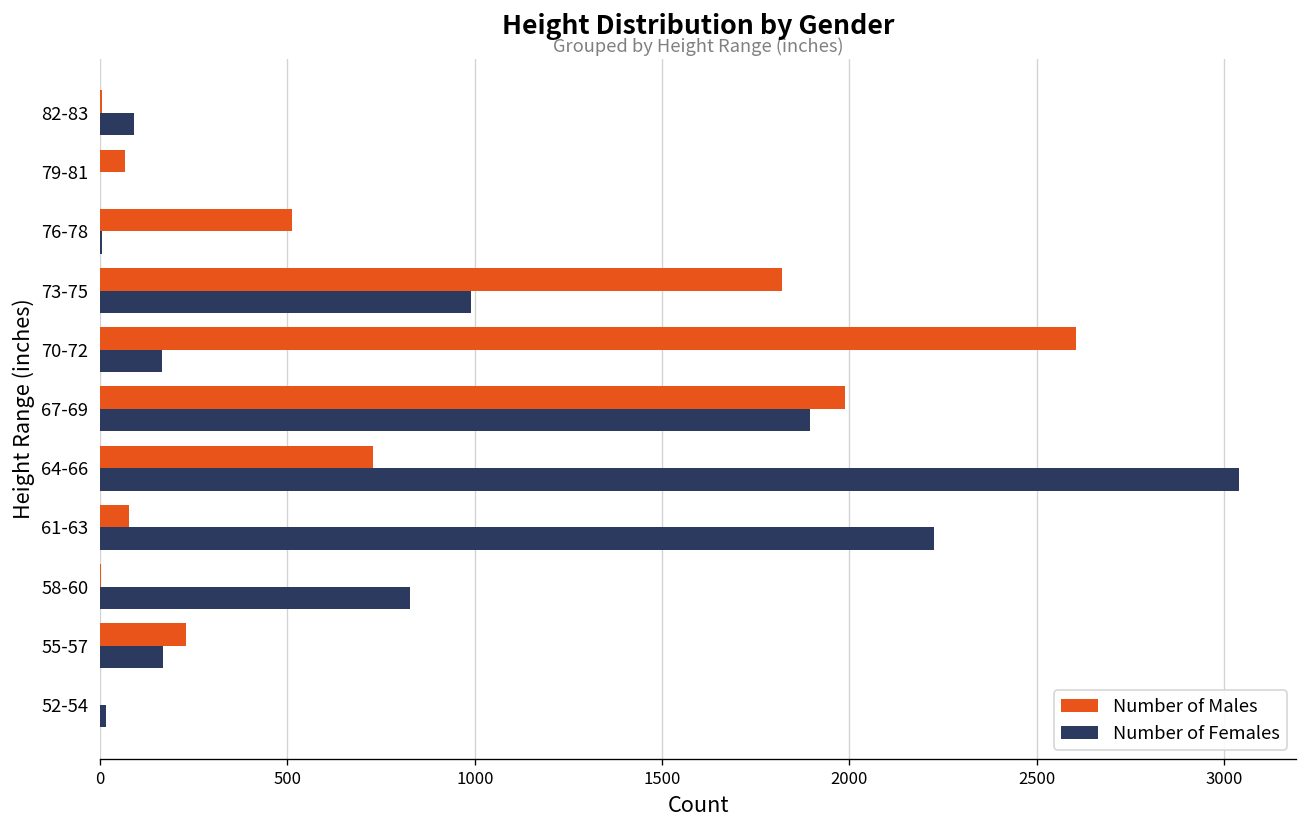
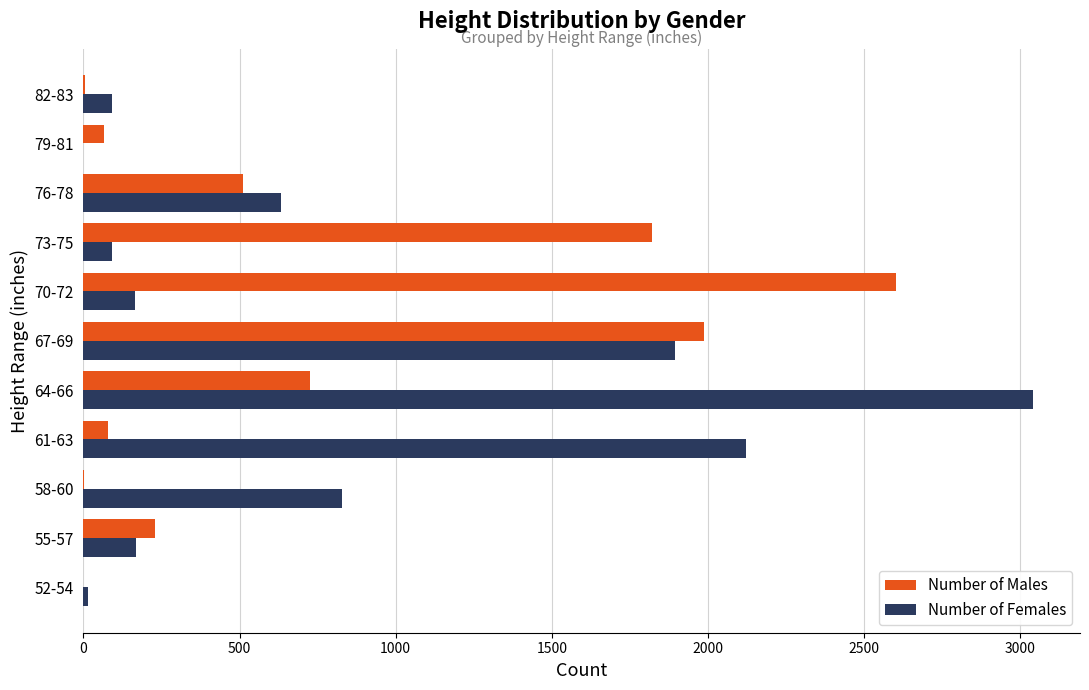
Number of Females, 76-78: 10 -> 630
Number of Females, 73-75: 990 -> 90
Number of Females, 61-63: 2230 -> 2120
